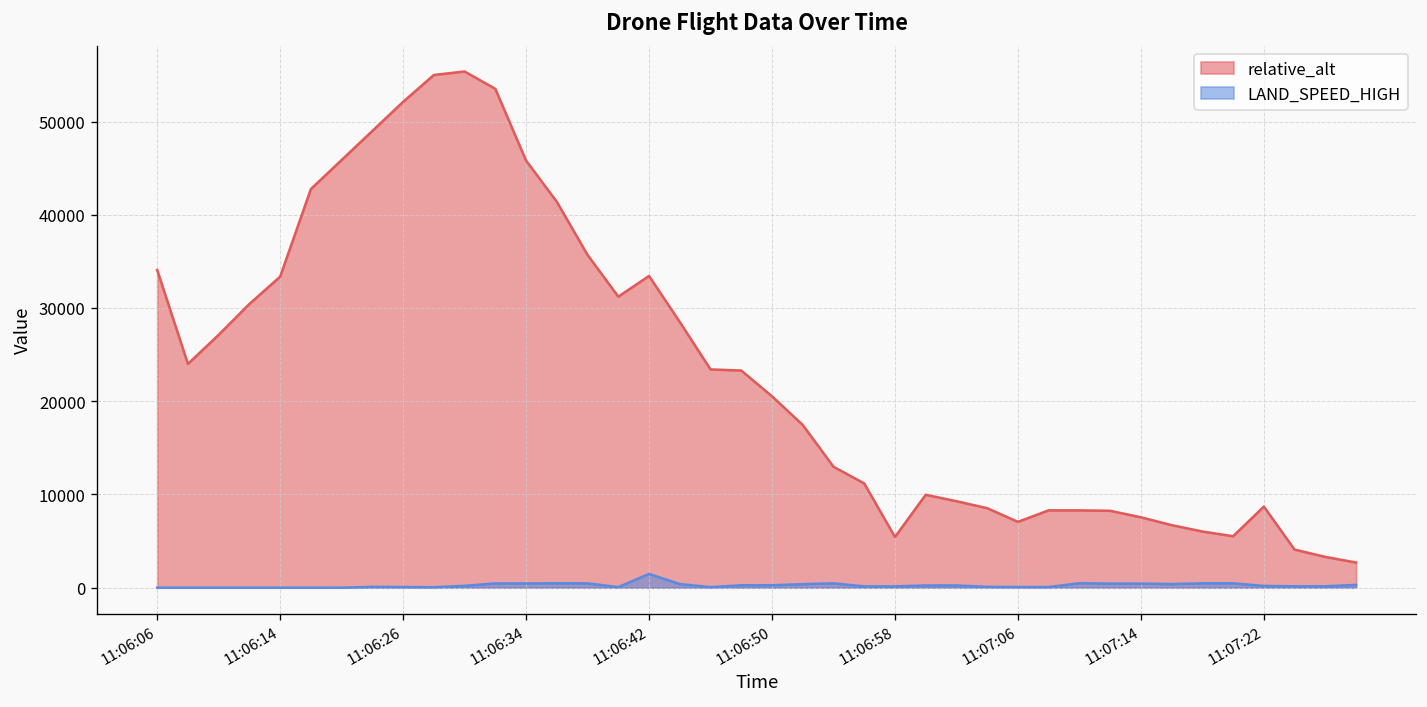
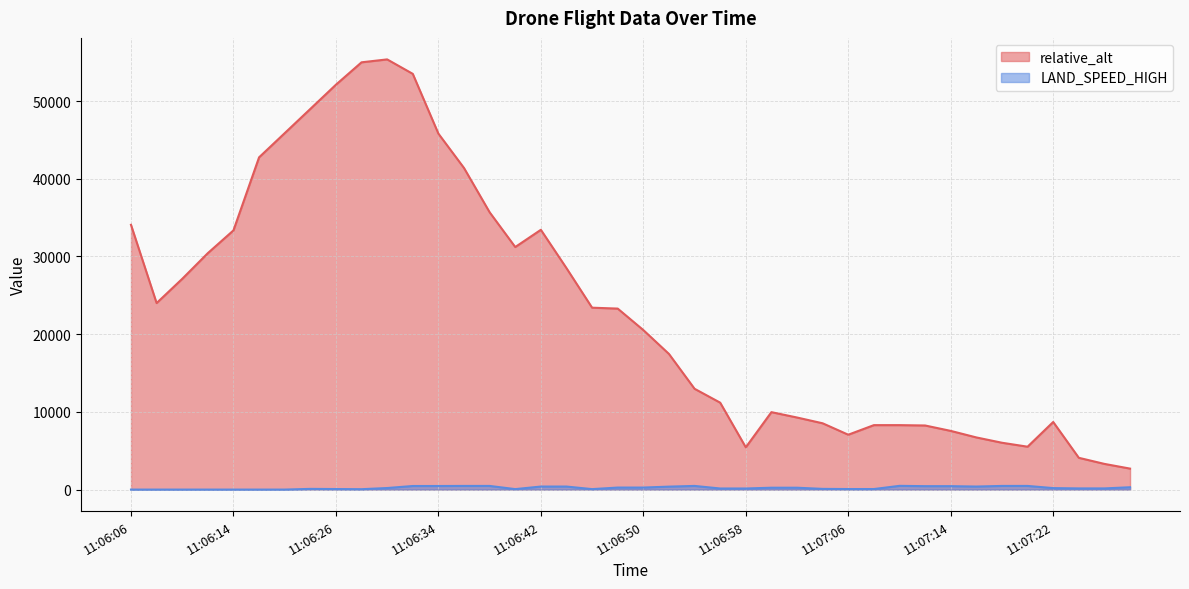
LAND_SPEED_HIGH, 11:06:42: 1000 -> 0
